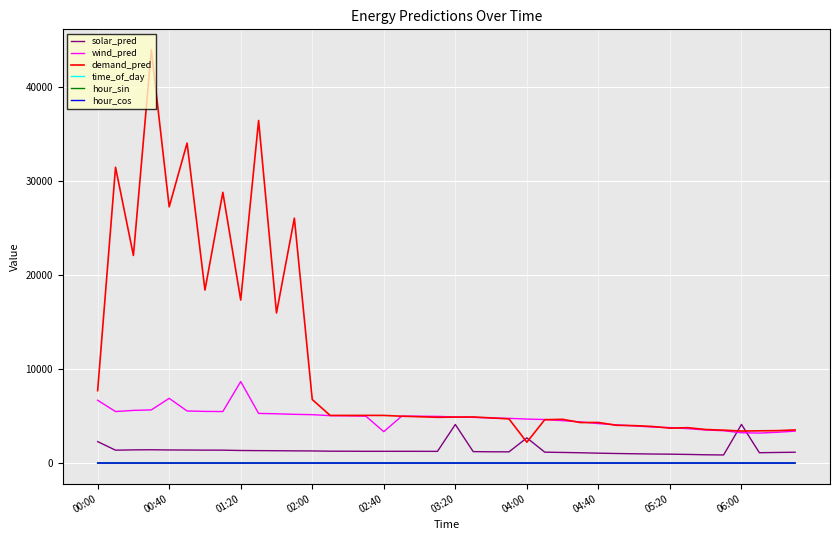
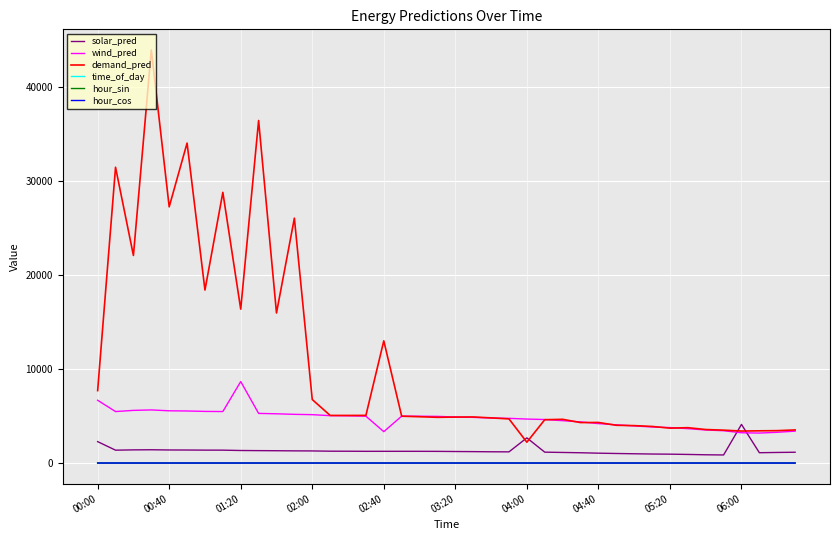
wind_pred, 00:40: 7000 -> 6000
demand_pred, 01:20: 17000 -> 16000
demand_pred, 02:40: 5000 -> 13000
solar_pred, 03:20: 4000 -> 1000
